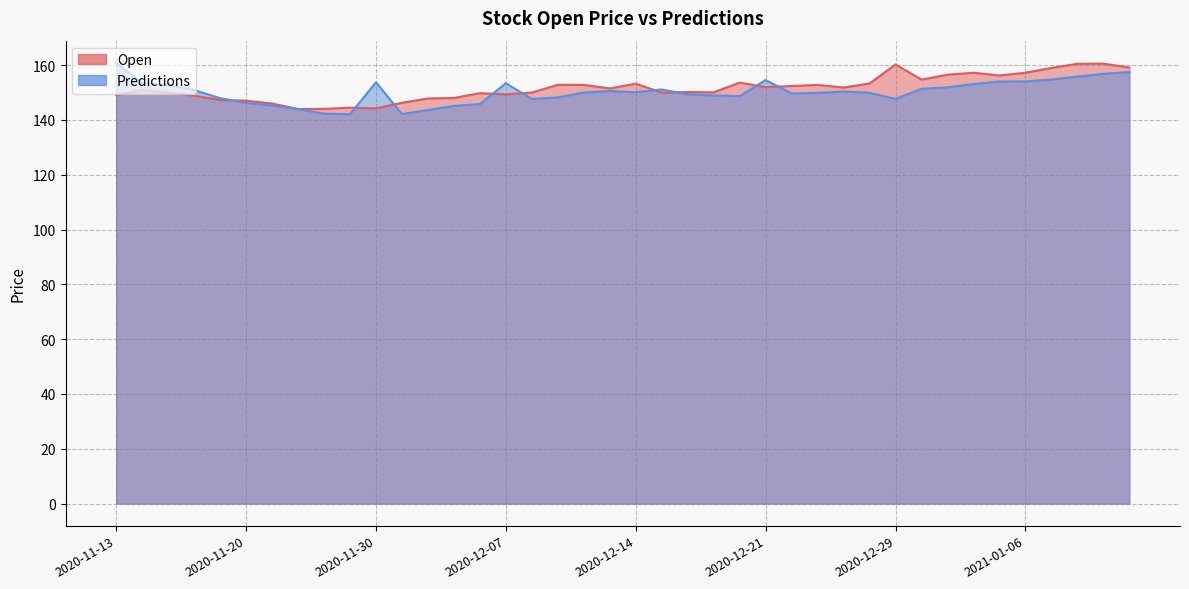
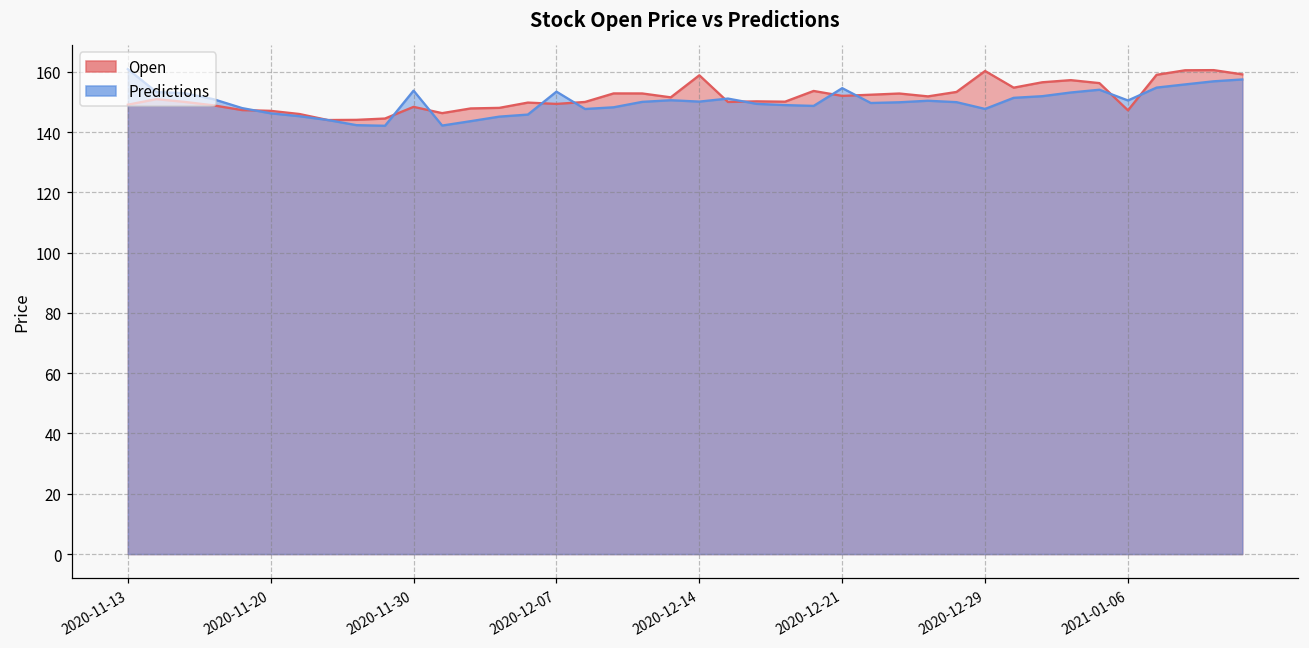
Open, 2020-11-30: 144 -> 148
Open, 2020-12-14: 153 -> 159
Open, 2021-01-06: 157 -> 147
Predictions, 2021-01-06: 154 -> 150
